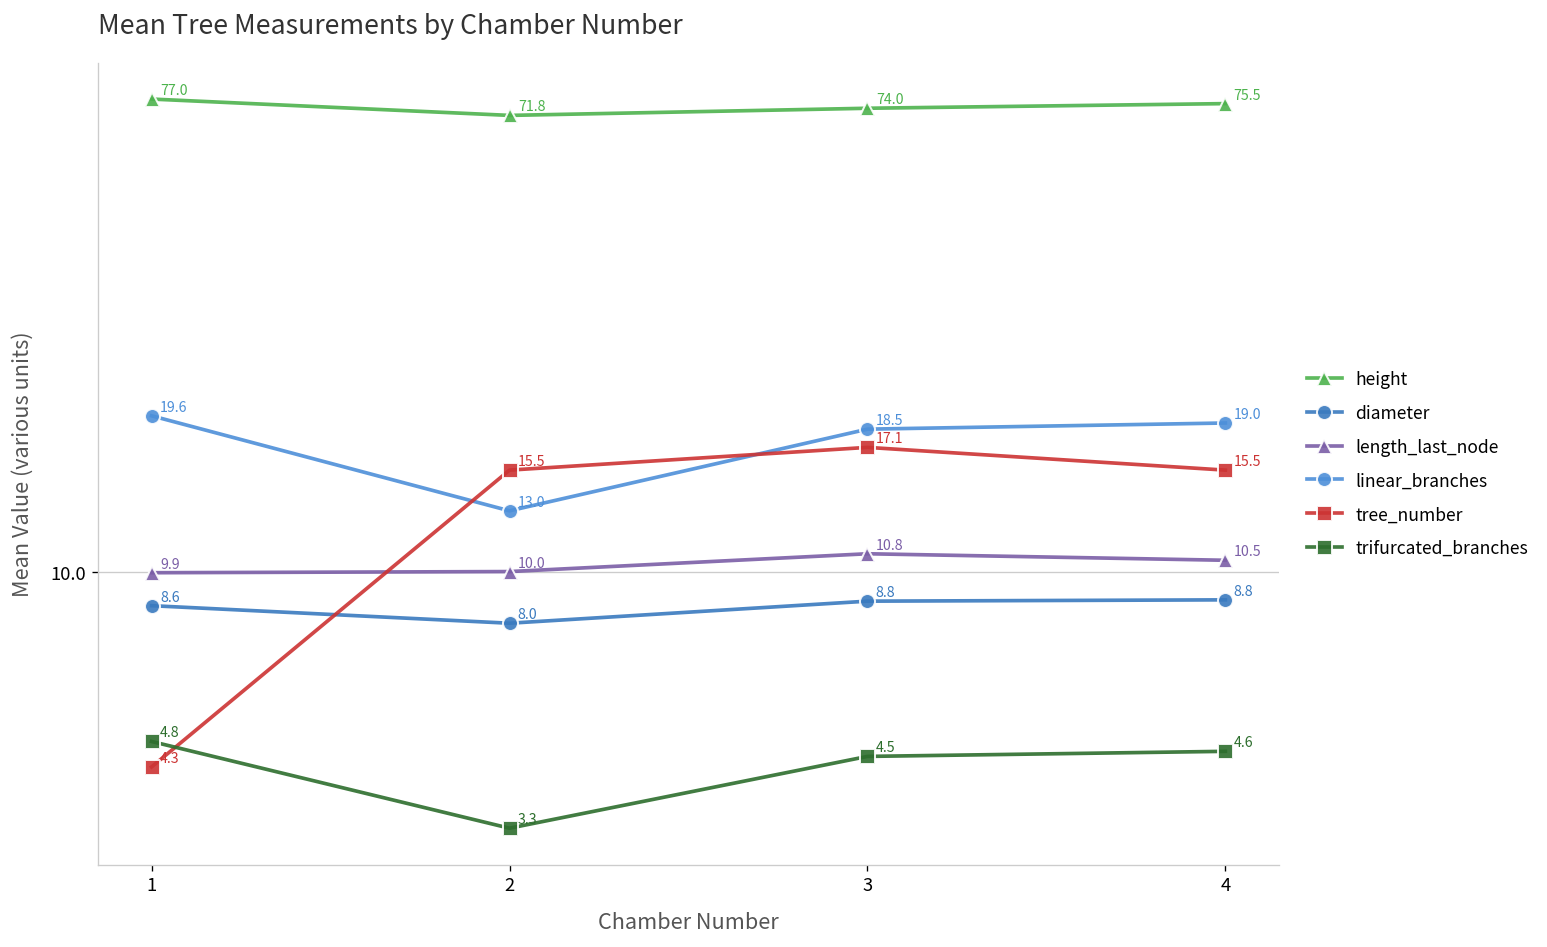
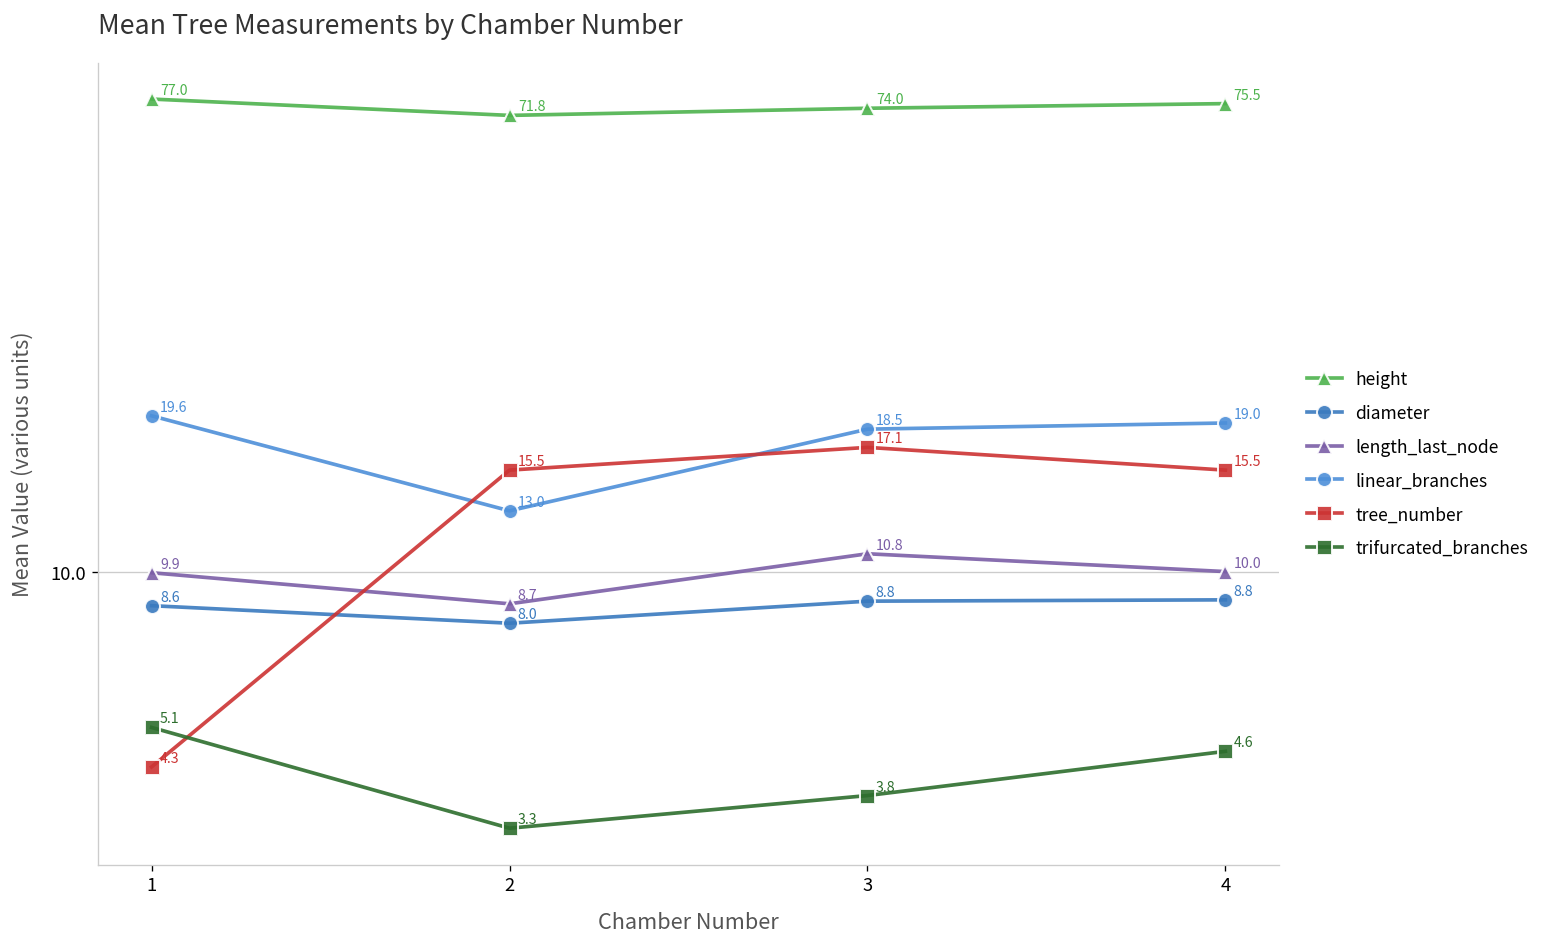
trifurcated_branches, 1: 4.8 -> 5.1
length_last_node, 2: 10.0 -> 8.7
trifurcated_branches, 3: 4.5 -> 3.8
length_last_node, 4: 10.5 -> 10.0
